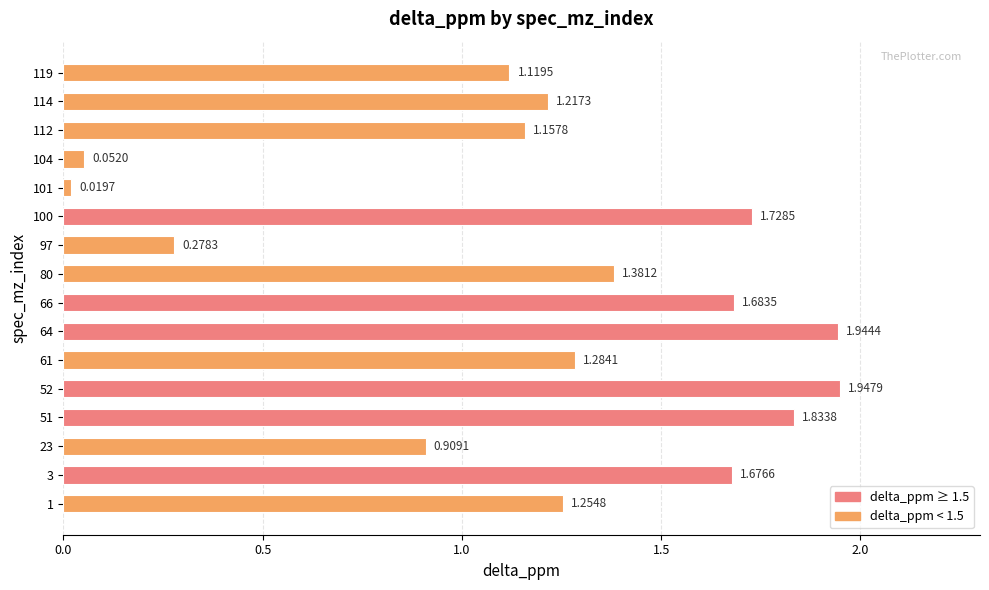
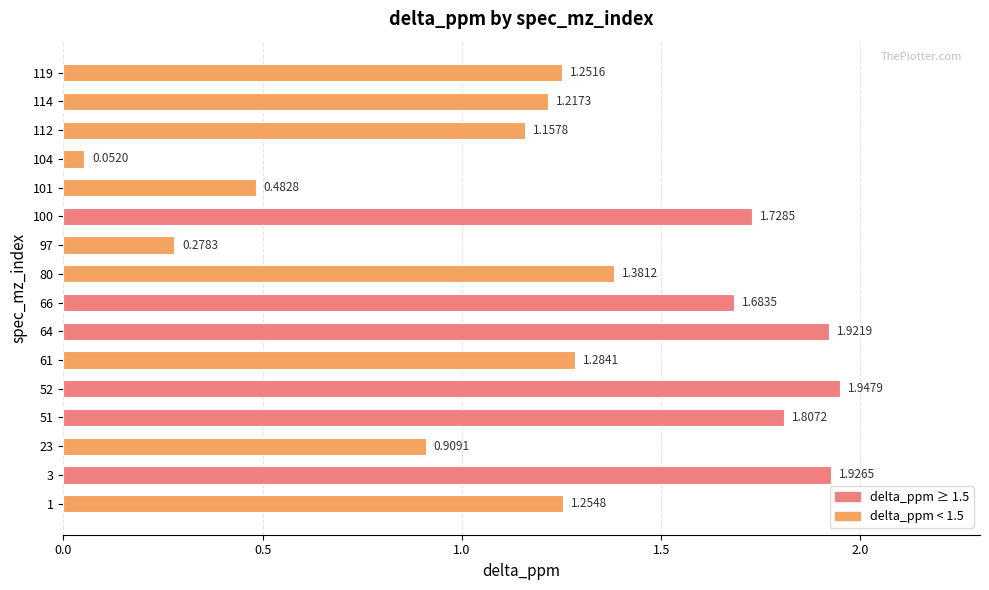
119: 1.1195 -> 1.2516
101: 0.0197 -> 0.4828
64: 1.9444 -> 1.9219
51: 1.8338 -> 1.8072
3: 1.6766 -> 1.9265
